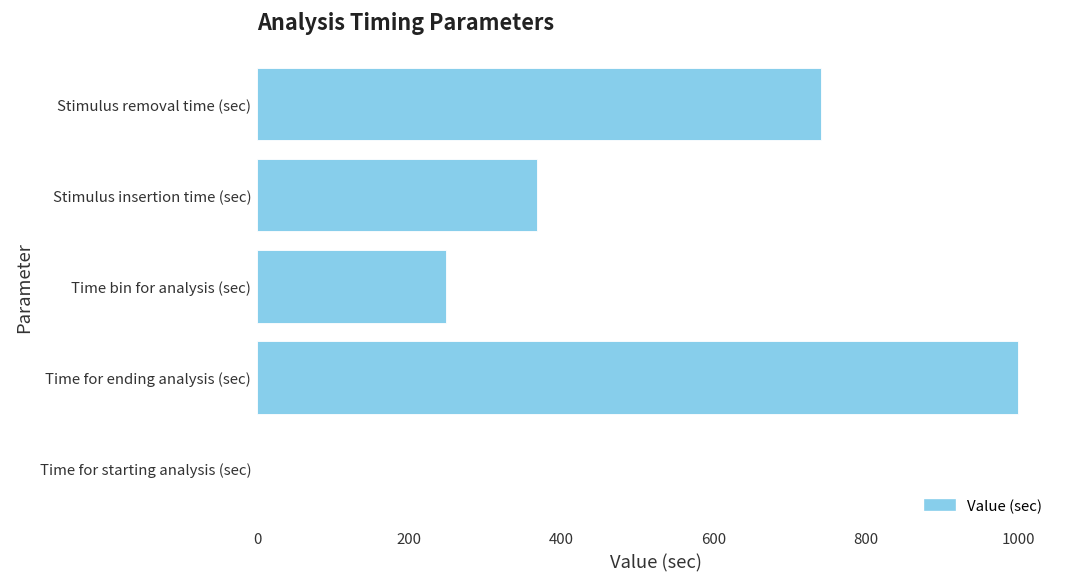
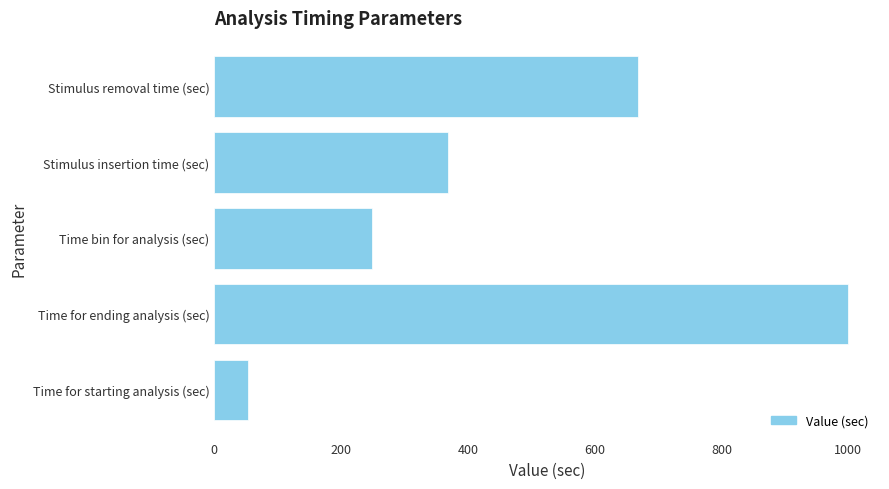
Stimulus removal time (sec): 740 -> 670
Time for starting analysis (sec): 0 -> 50
